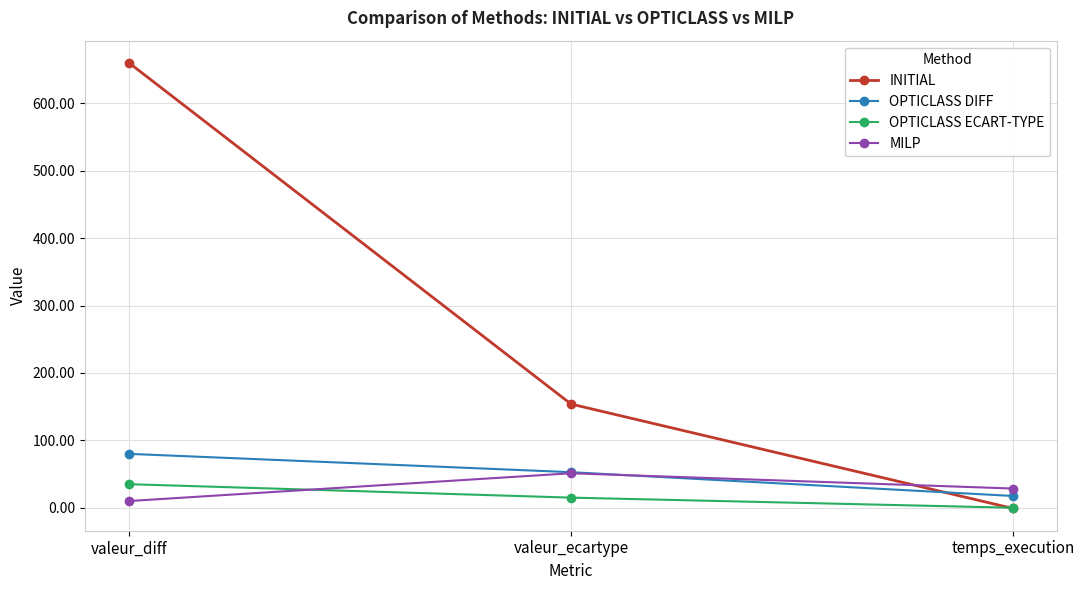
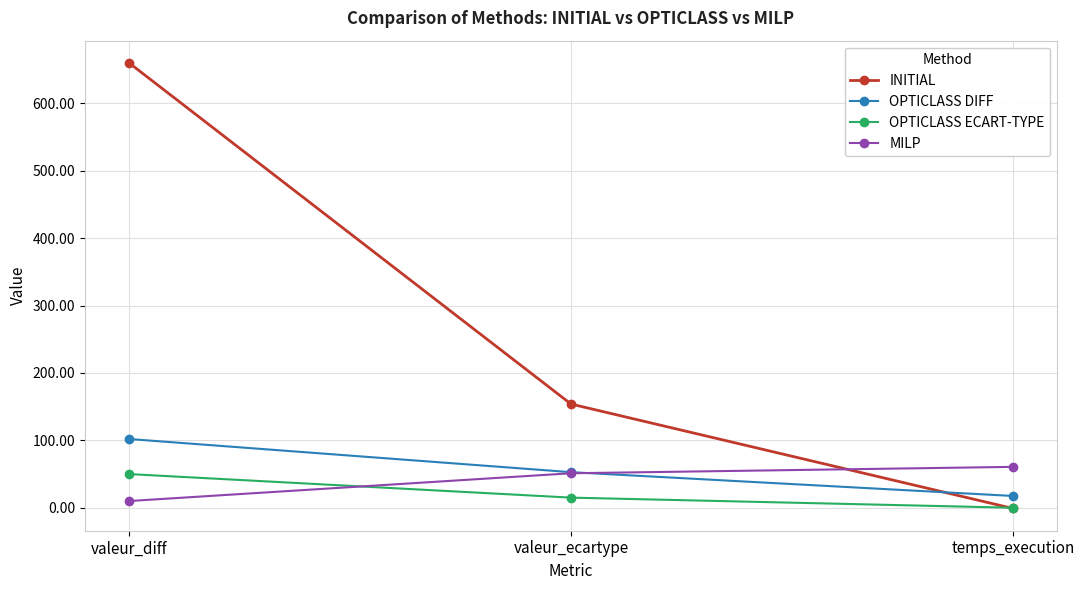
OPTICLASS DIFF, valeur_diff: 80 -> 100
OPTICLASS ECART-TYPE, valeur_diff: 40 -> 50
MILP, temps_execution: 30 -> 60
